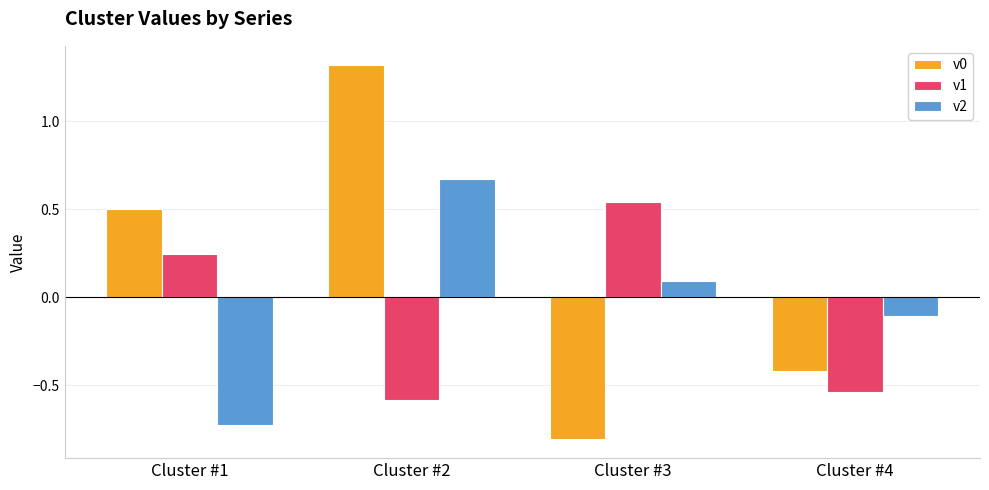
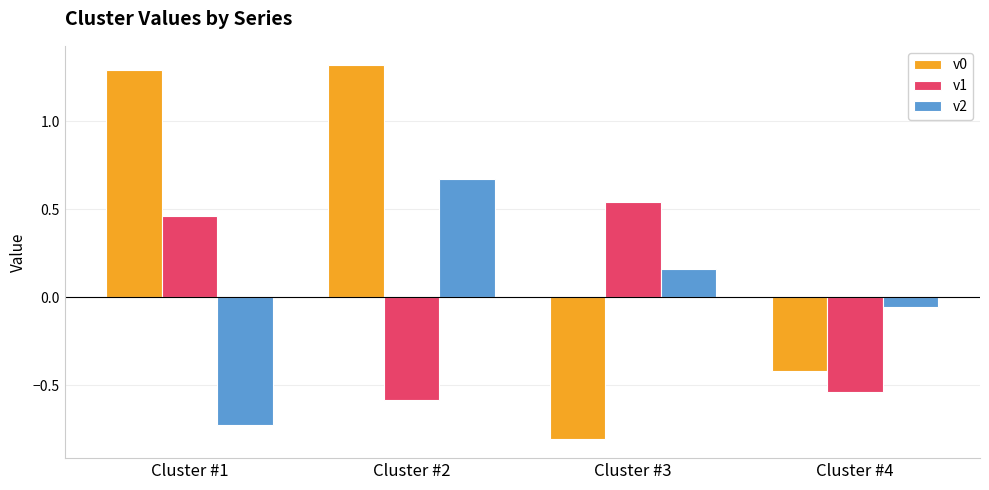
v0, Cluster #1: 0.50 -> 1.29
v1, Cluster #1: 0.25 -> 0.46
v2, Cluster #3: 0.09 -> 0.16
v2, Cluster #4: -0.10 -> -0.06
